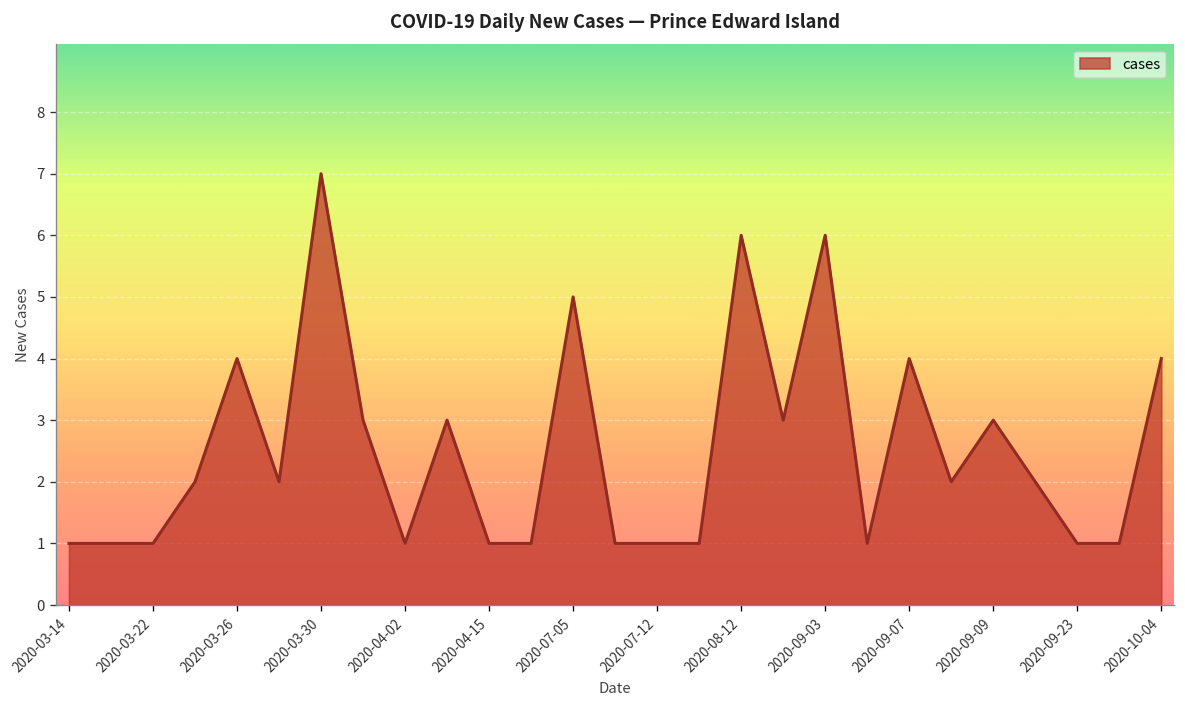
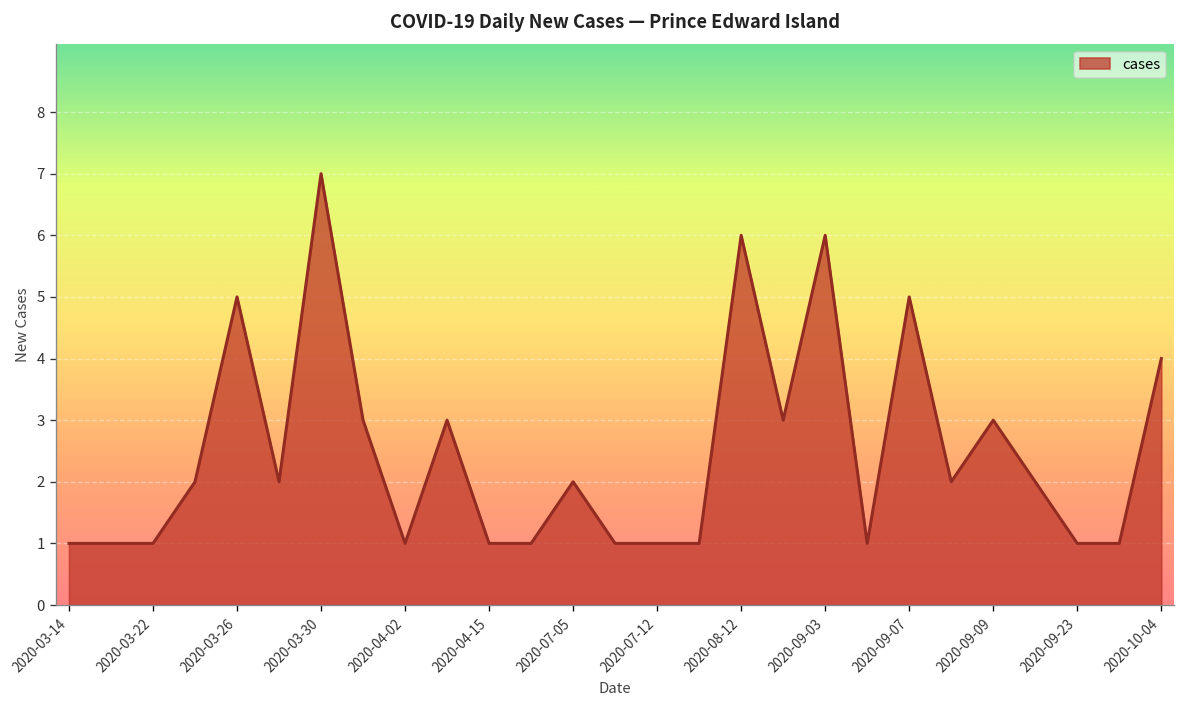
2020-03-26: 4 -> 5
2020-07-05: 5 -> 2
2020-09-07: 4 -> 5
